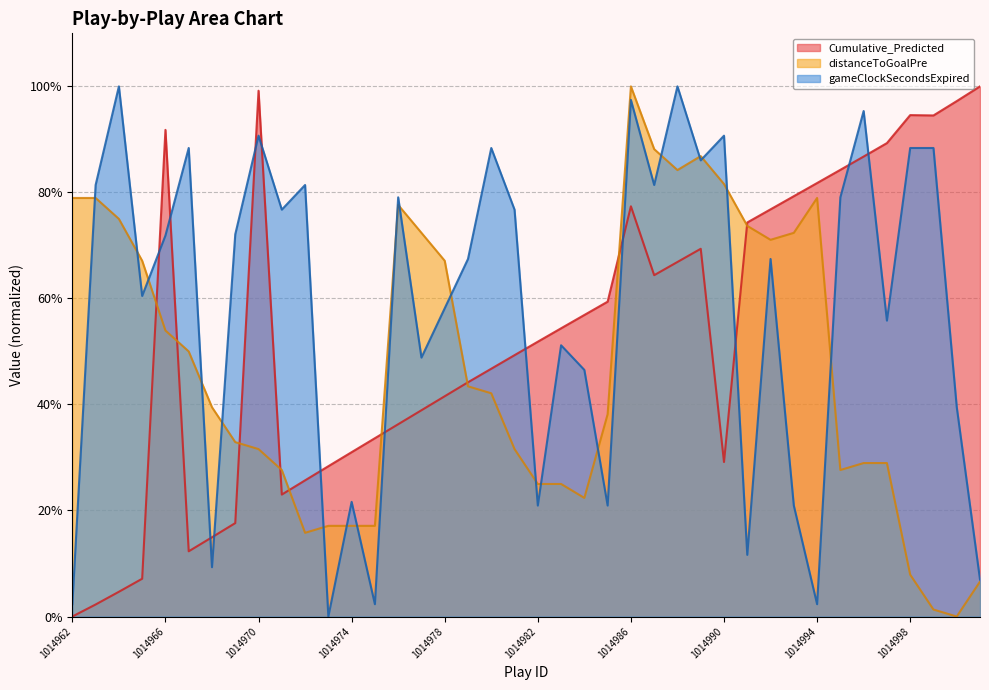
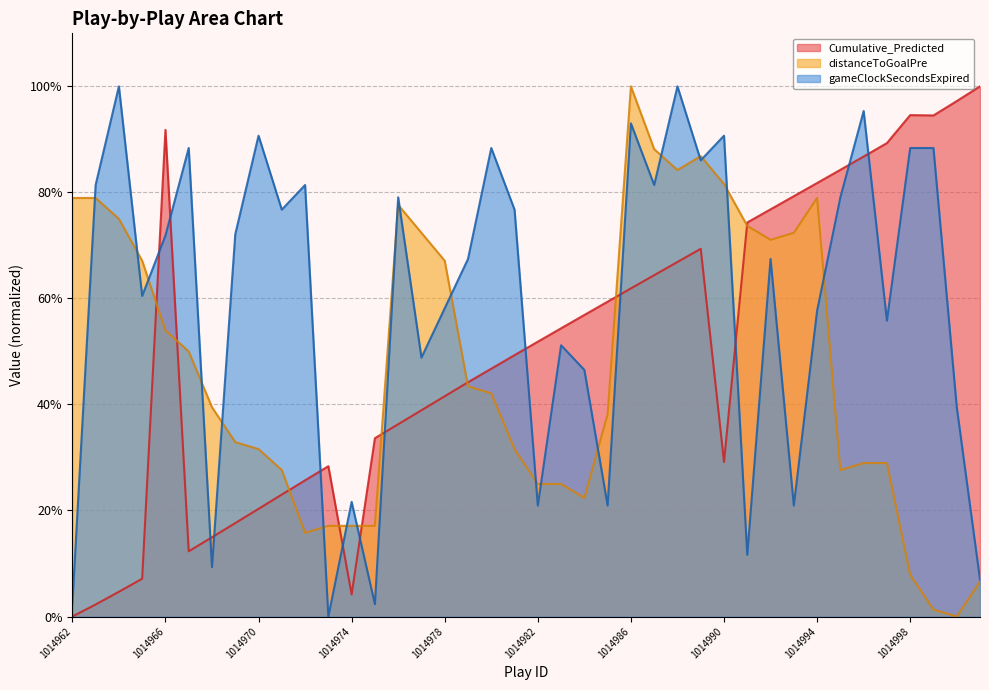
Cumulative_Predicted, 1014970: 99% -> 20%
Cumulative_Predicted, 1014974: 31% -> 4%
Cumulative_Predicted, 1014986: 77% -> 62%
gameClockSecondsExpired, 1014986: 97% -> 93%
gameClockSecondsExpired, 1014994: 2% -> 58%
